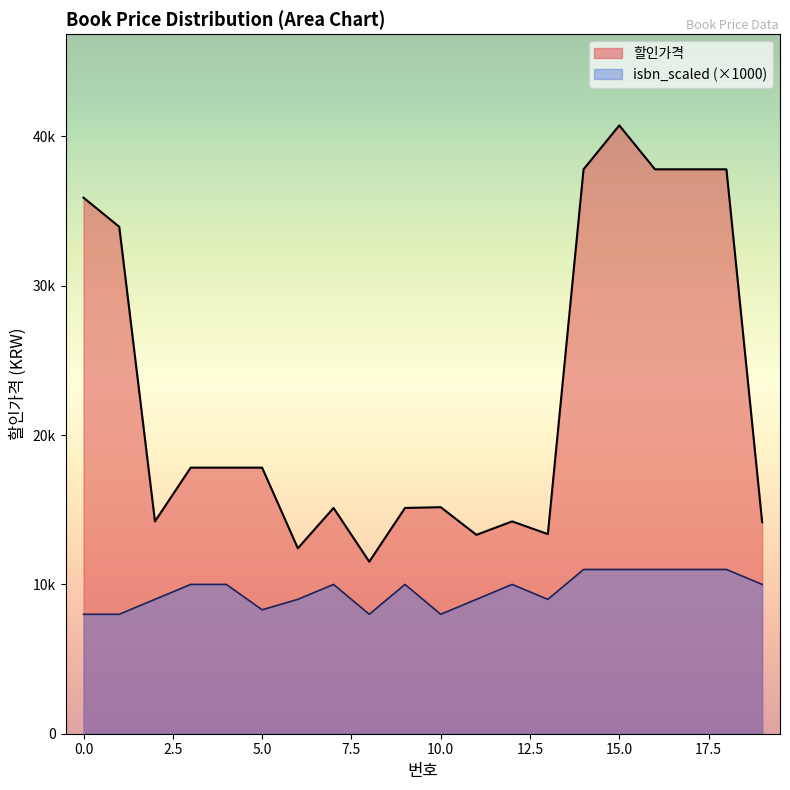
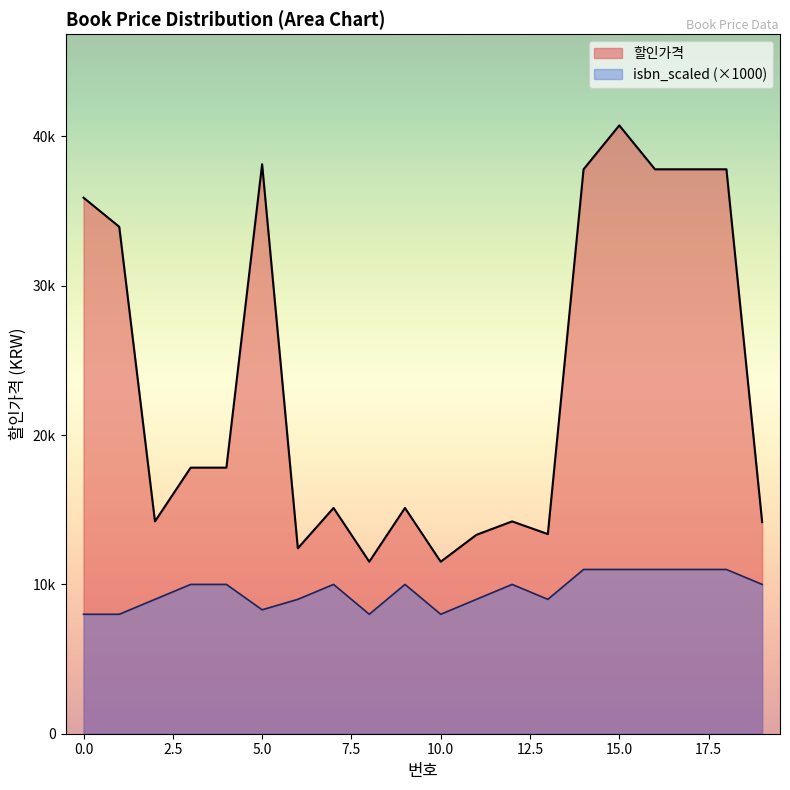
할인가격, 5.0: 17800 -> 38100
할인가격, 10.0: 15200 -> 11500
